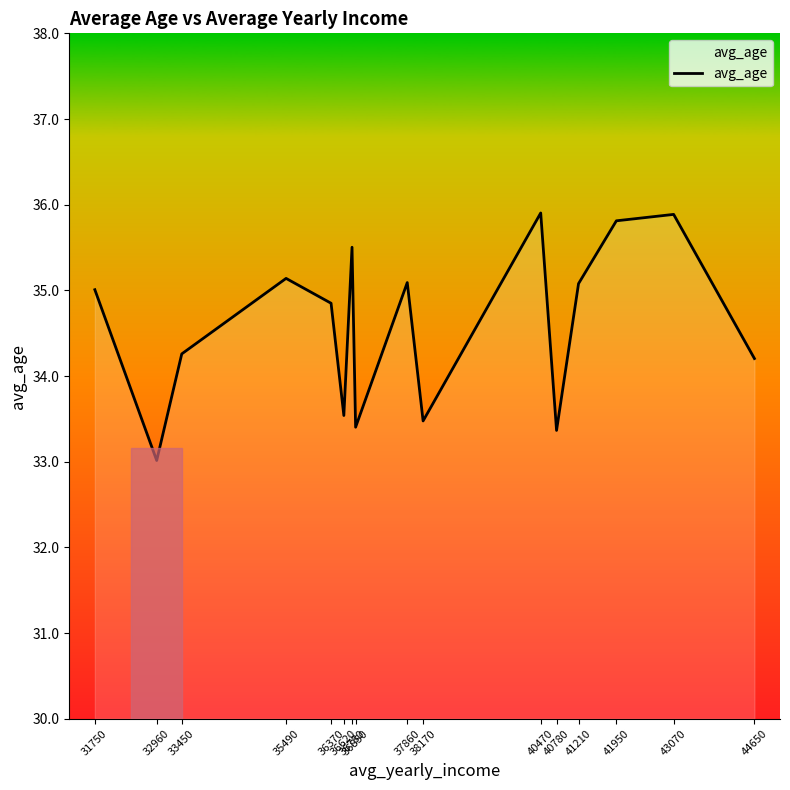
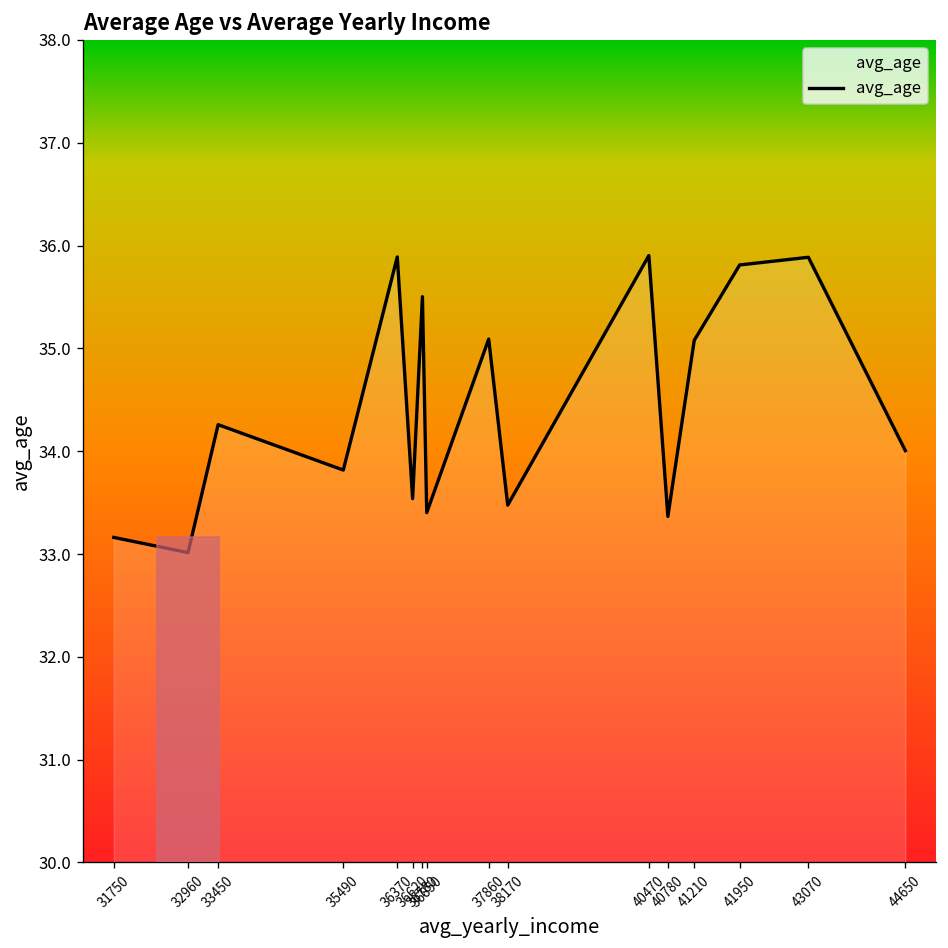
31750: 35.0 -> 33.2
35490: 35.1 -> 33.8
36370: 34.8 -> 35.9
44650: 34.2 -> 34.0
